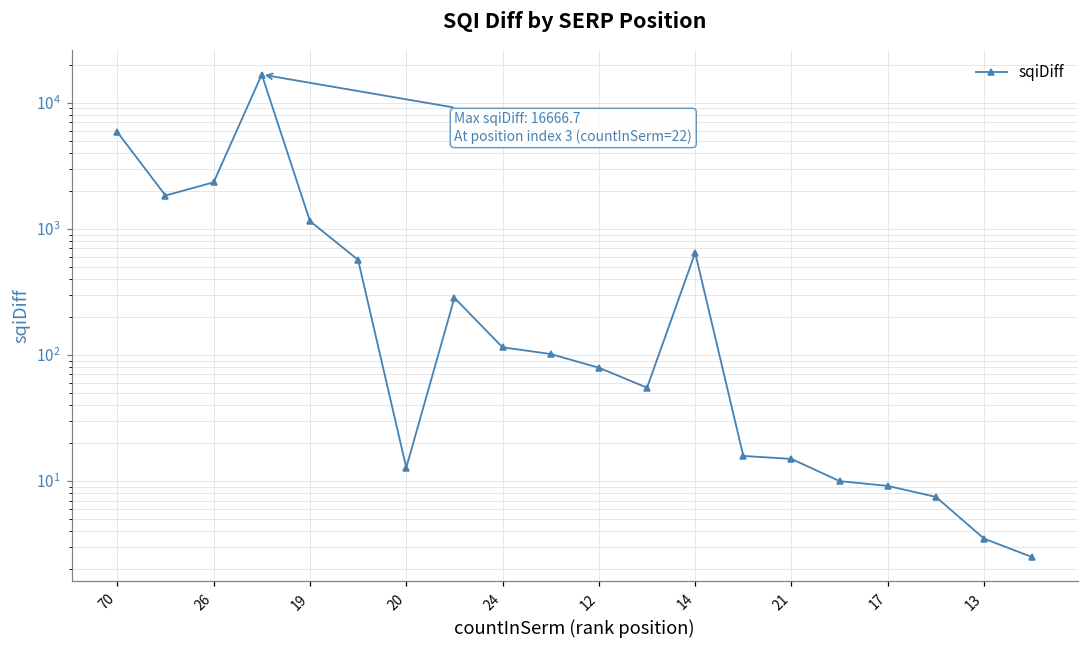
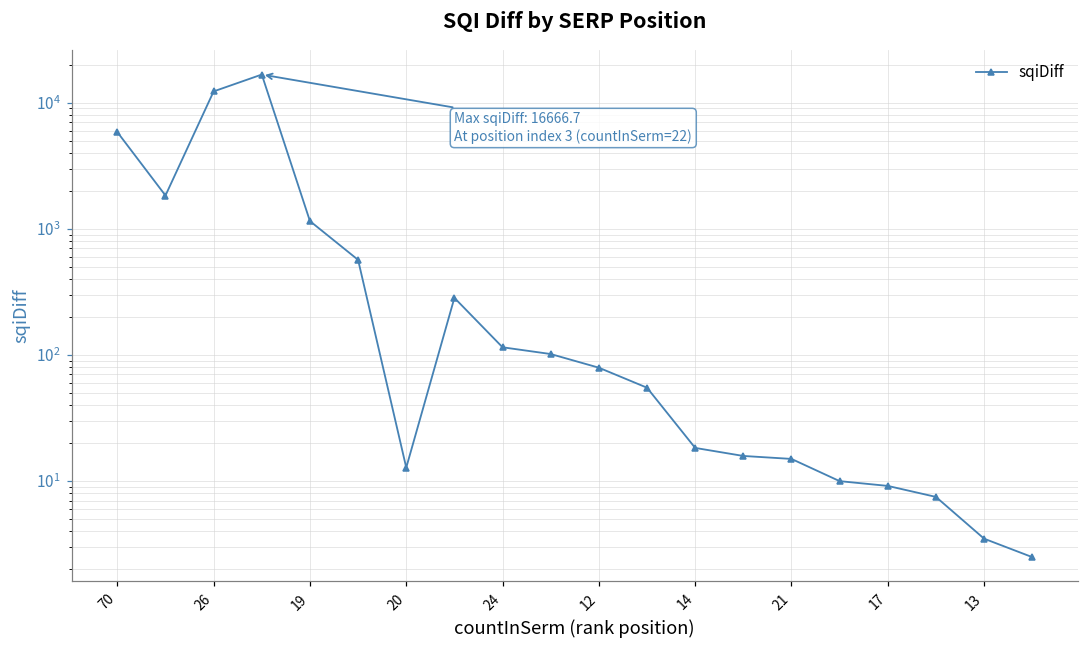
26: 2300 -> 12000
14: 600 -> 18
